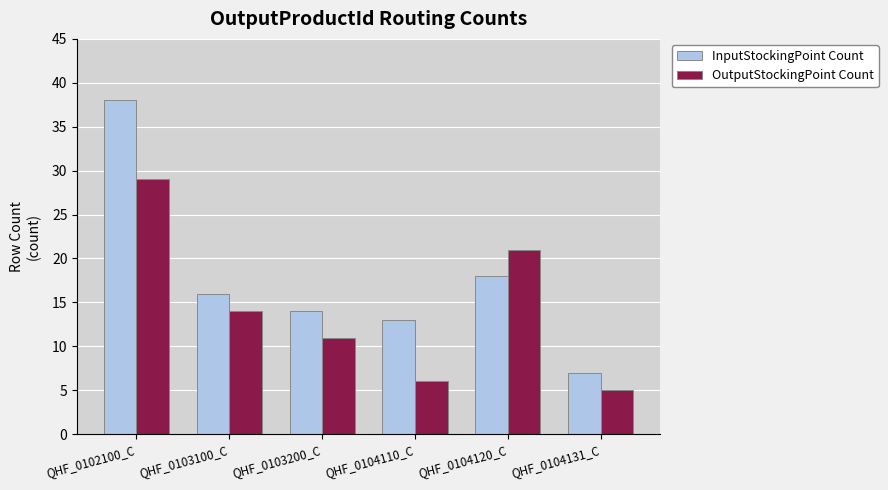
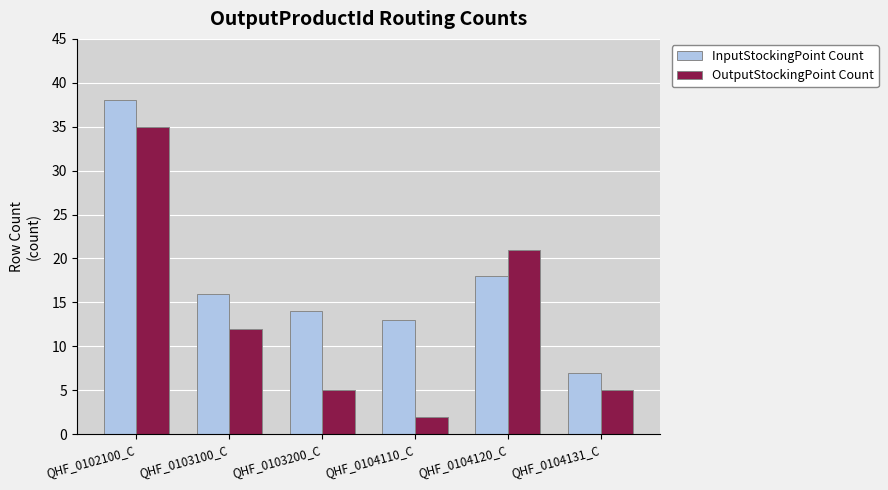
OutputStockingPoint Count, QHF_0102100_C: 29 -> 35
OutputStockingPoint Count, QHF_0103100_C: 14 -> 12
OutputStockingPoint Count, QHF_0103200_C: 11 -> 5
OutputStockingPoint Count, QHF_0104110_C: 6 -> 2
